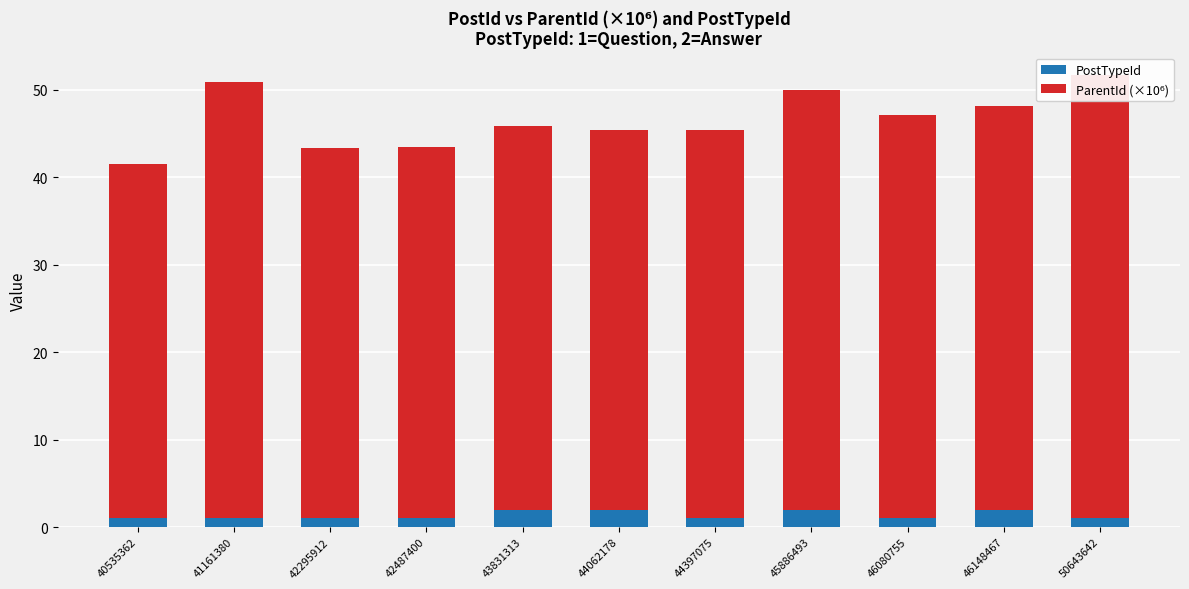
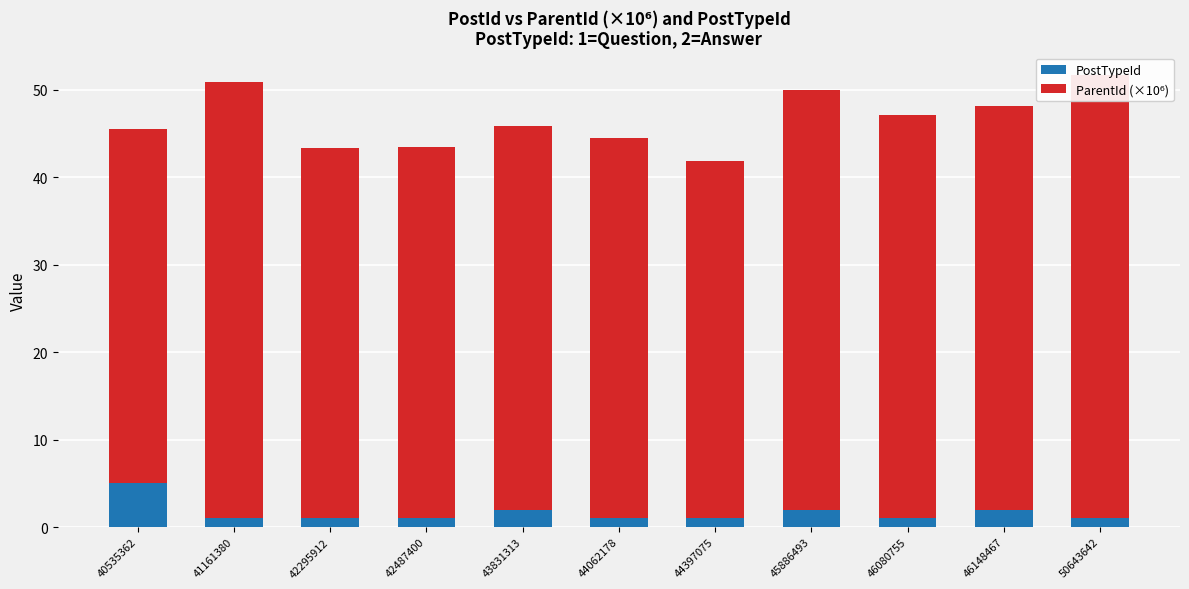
PostTypeId, 40535362: 1 -> 5
PostTypeId, 44062178: 2 -> 1
ParentId (×10⁶), 44397075: 44 -> 41
